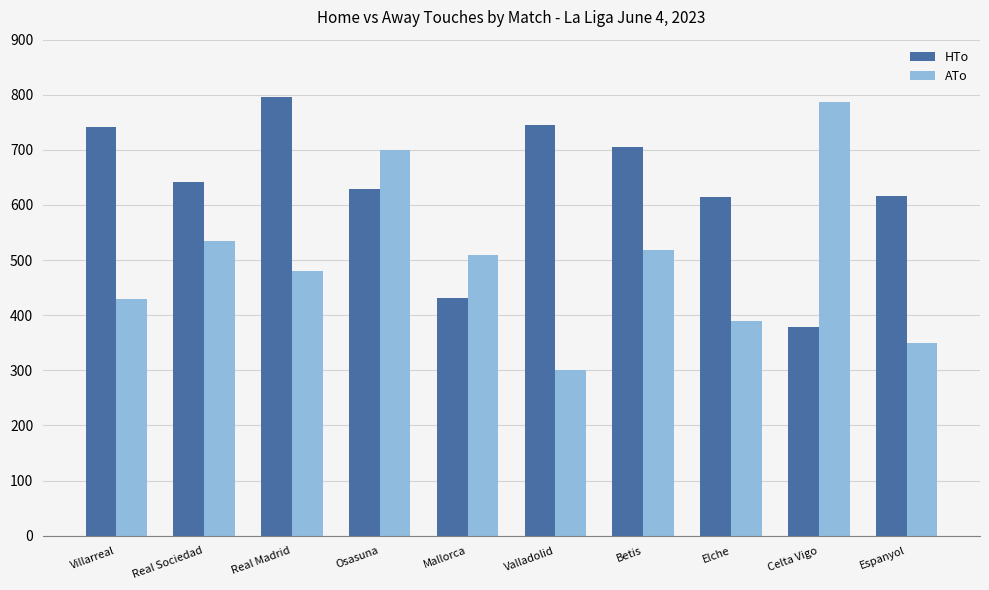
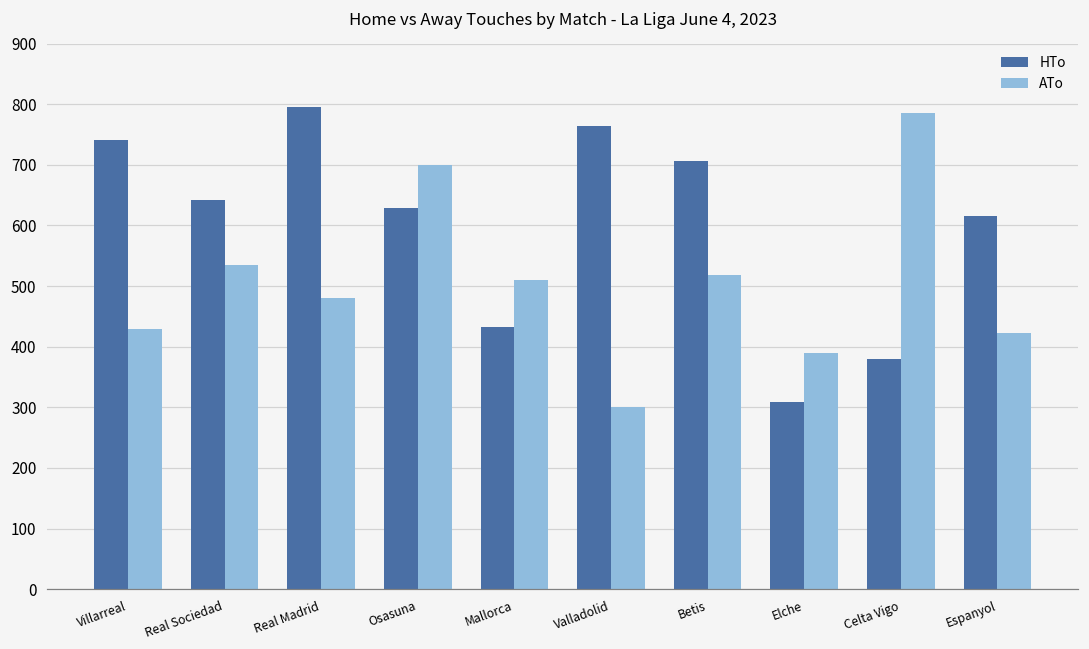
HTo, Valladolid: 750 -> 760
HTo, Elche: 620 -> 310
ATo, Espanyol: 350 -> 420
